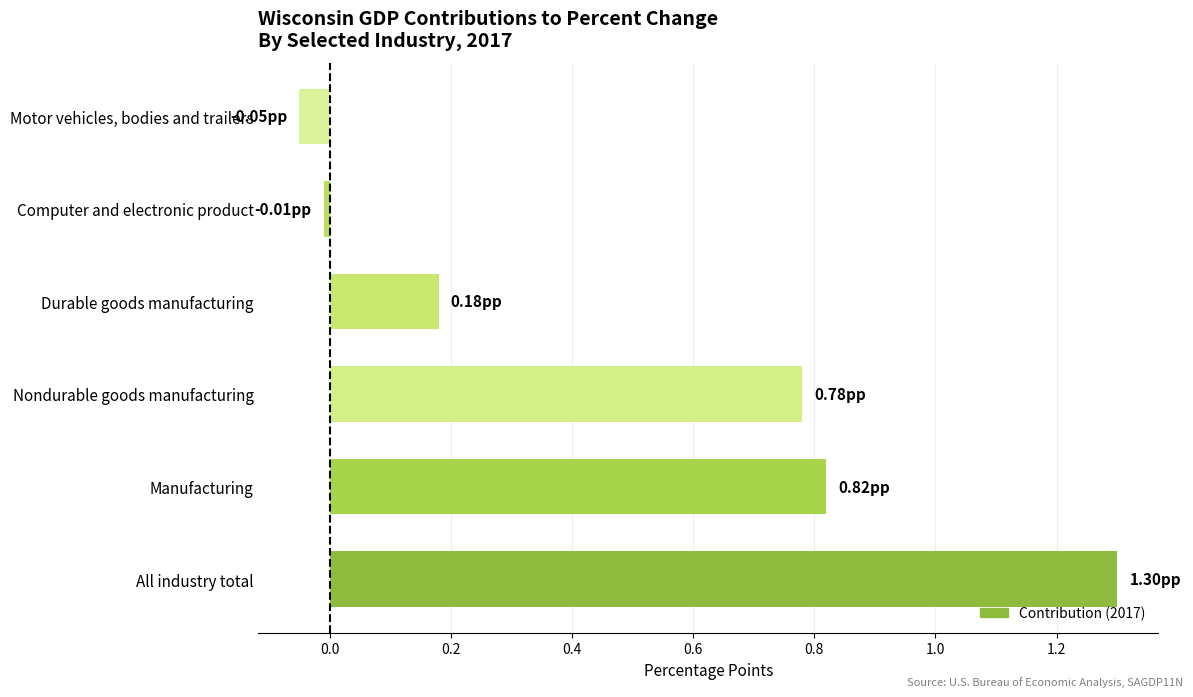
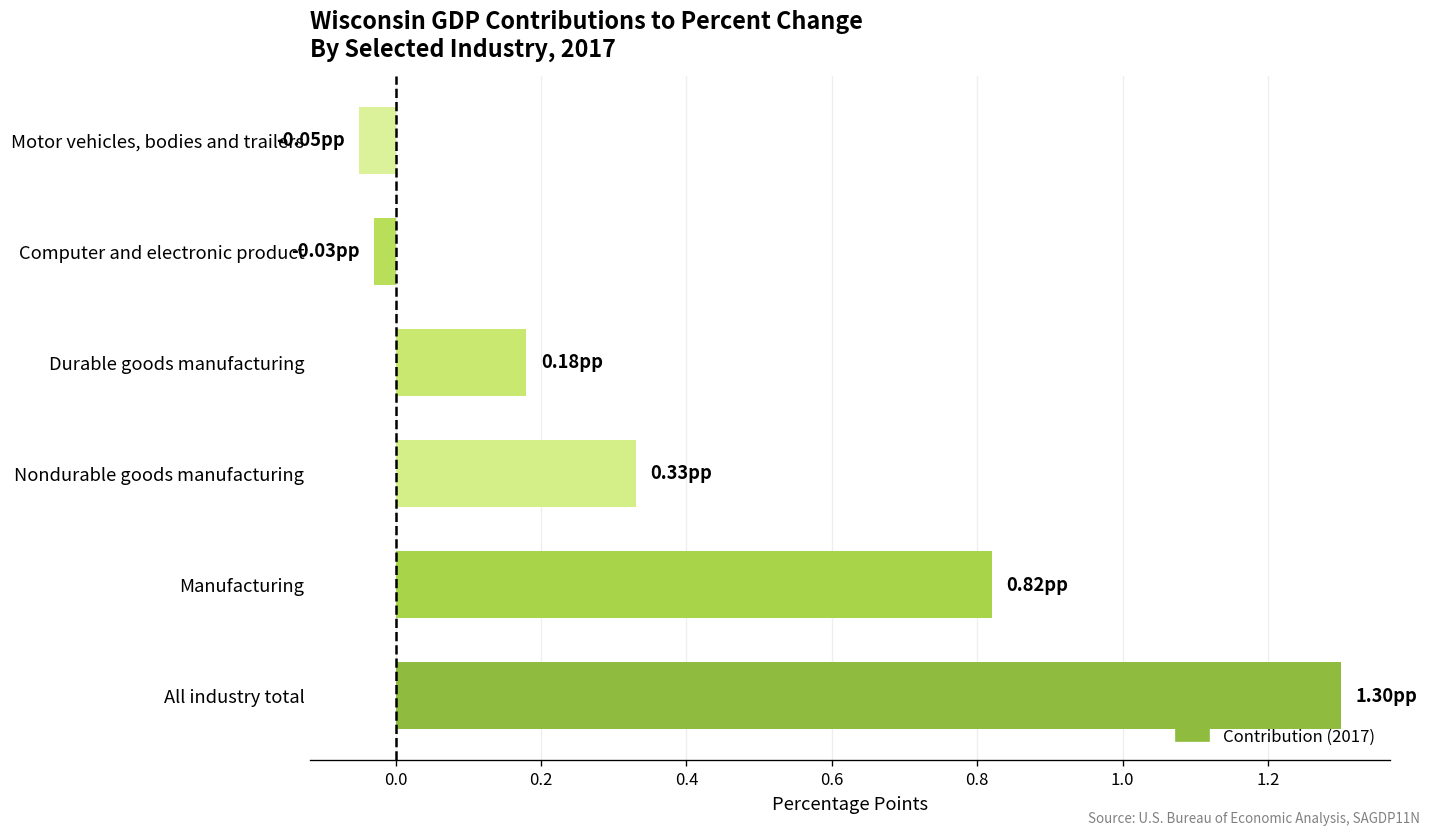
Computer and electronic product: -0.01 -> -0.03
Nondurable goods manufacturing: 0.78 -> 0.33
